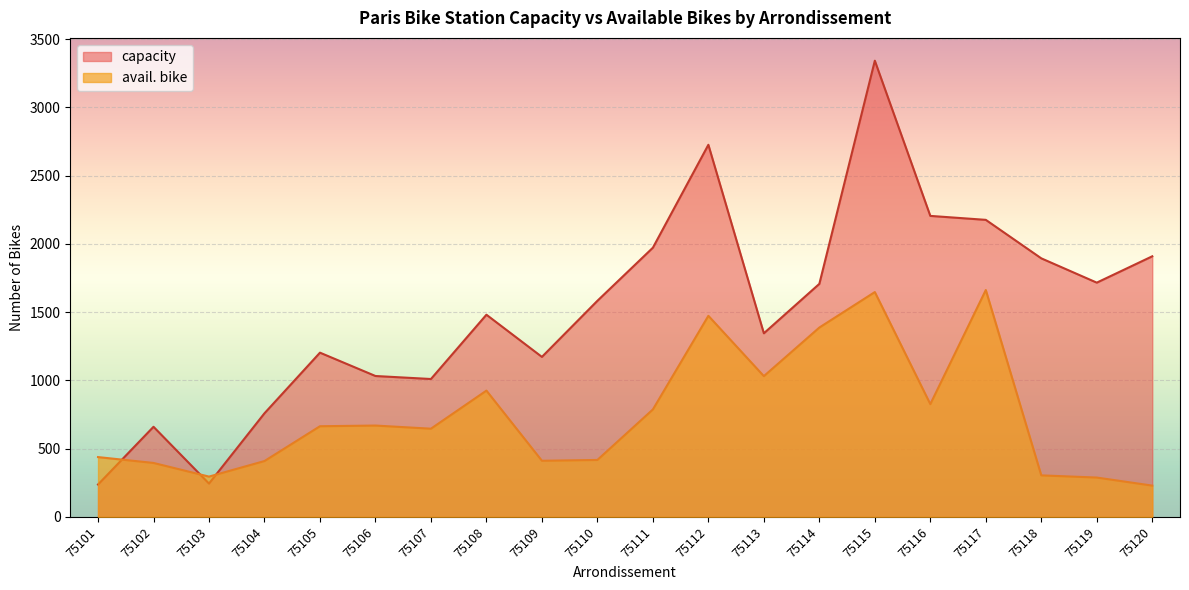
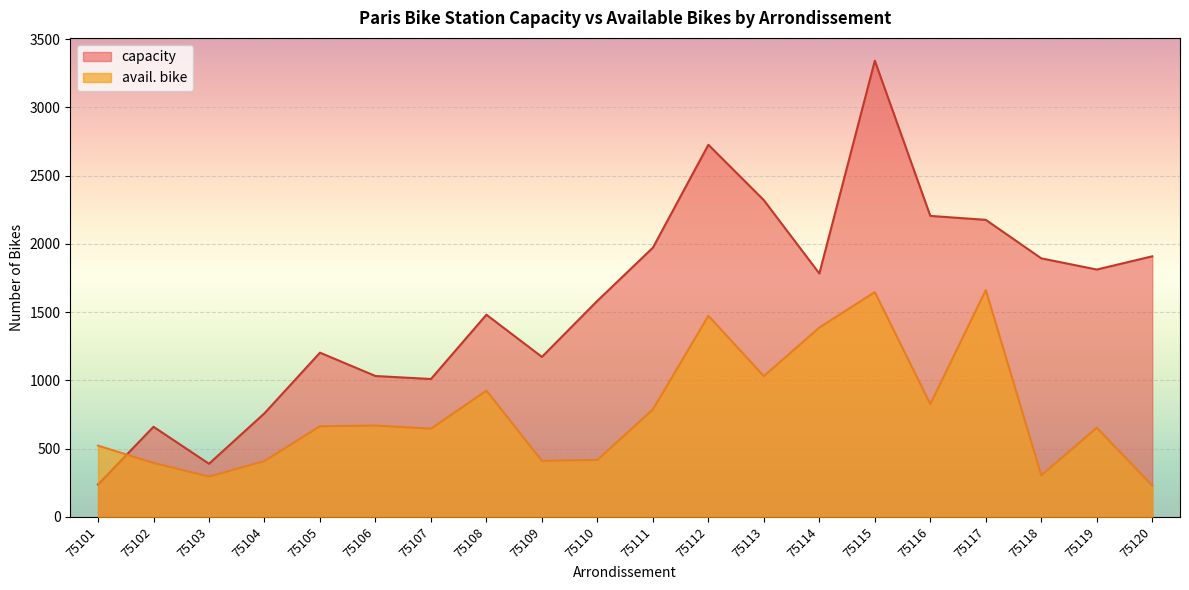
avail. bike, 75101: 440 -> 520
capacity, 75103: 240 -> 390
capacity, 75113: 1350 -> 2320
capacity, 75114: 1710 -> 1780
capacity, 75119: 1720 -> 1810
avail. bike, 75119: 290 -> 650
